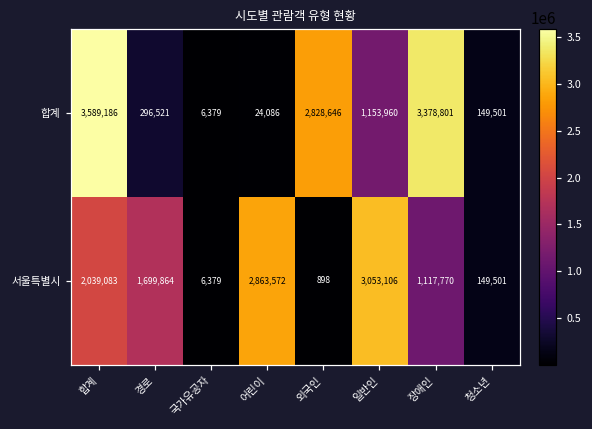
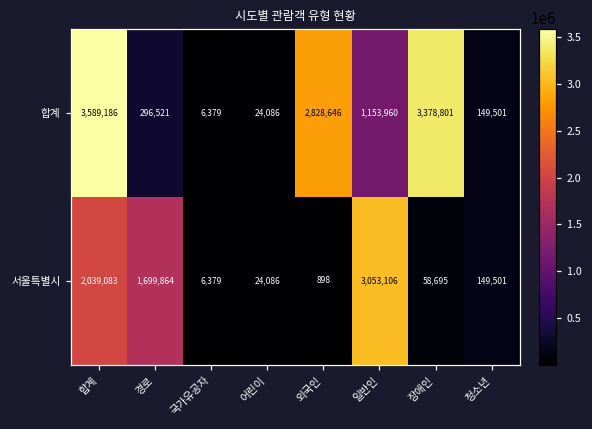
서울특별시, 어린이: 2,863,572 -> 24,086
서울특별시, 장애인: 1,117,770 -> 58,695
